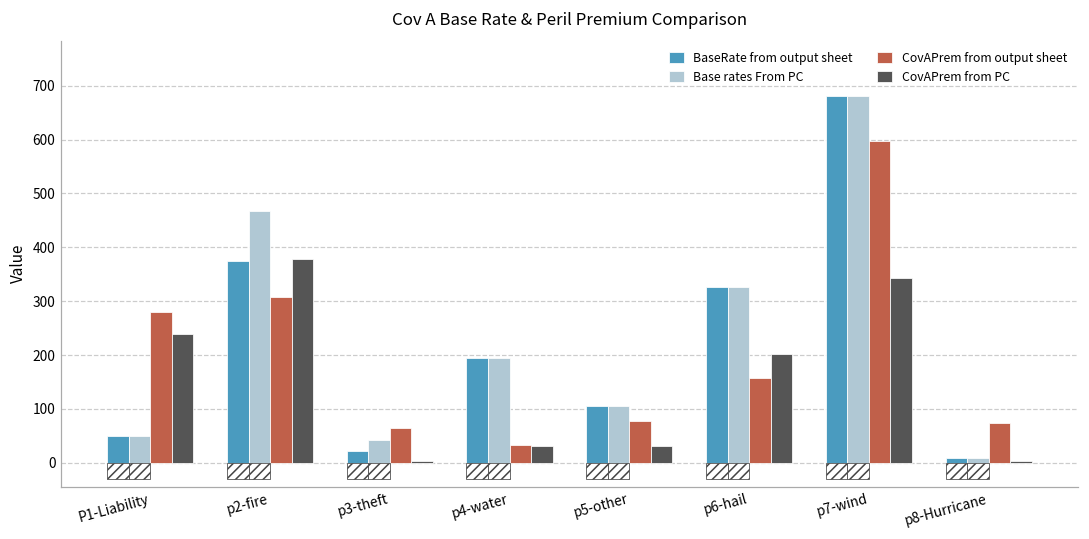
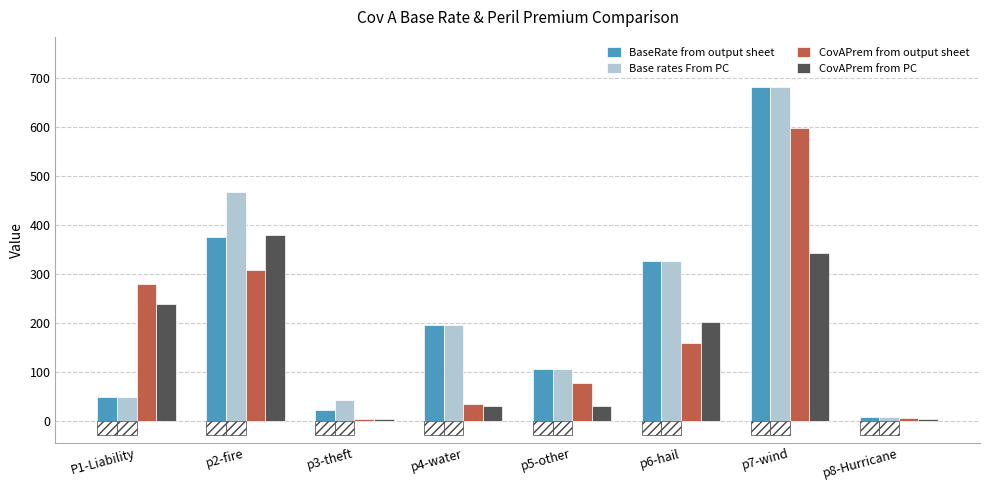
CovAPrem from output sheet, p3-theft: 60 -> 0
CovAPrem from output sheet, p8-Hurricane: 70 -> 10
